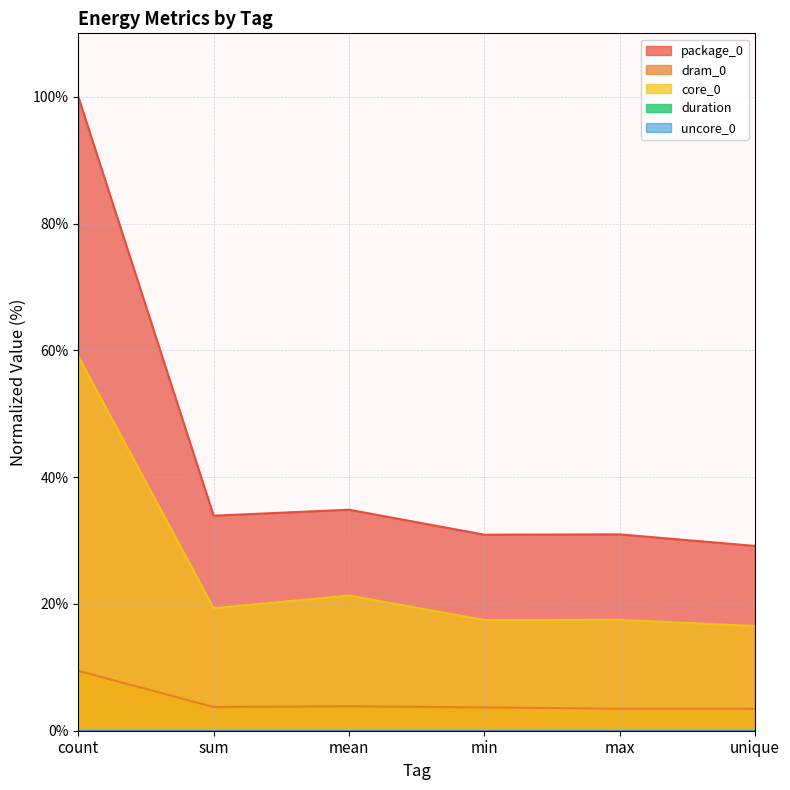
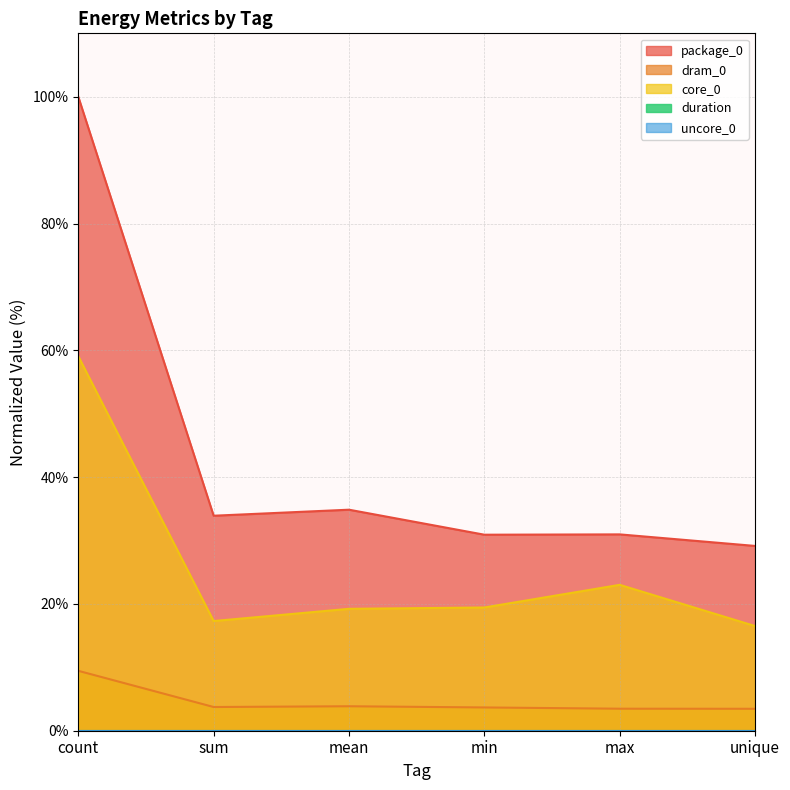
core_0, sum: 19% -> 17%
core_0, mean: 21% -> 19%
core_0, min: 17% -> 19%
core_0, max: 17% -> 23%
